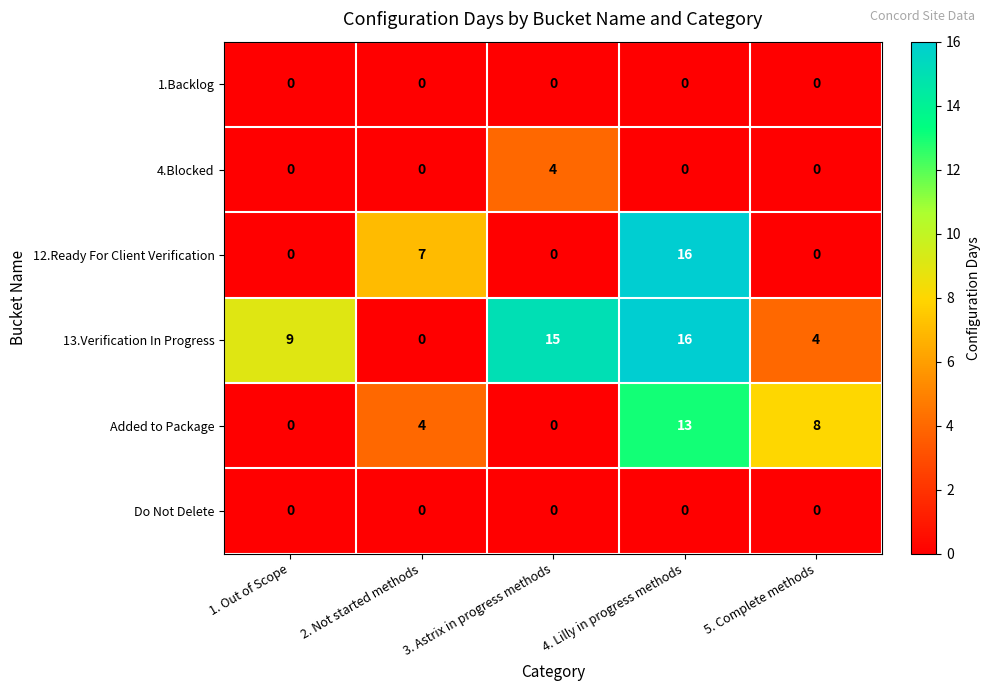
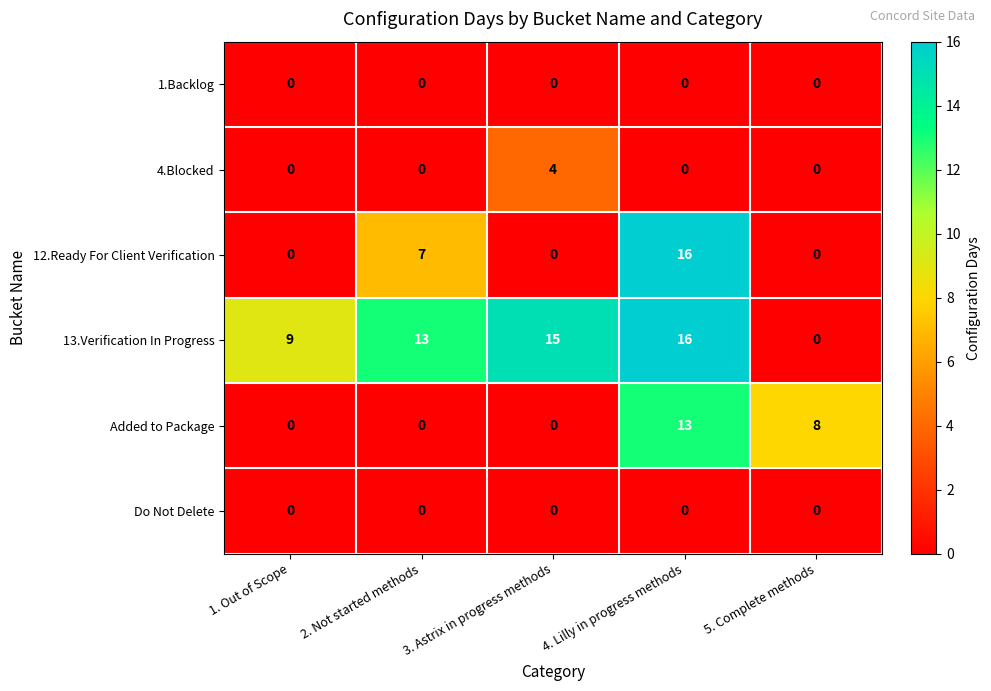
13.Verification In Progress, 2. Not started methods: 0 -> 13
13.Verification In Progress, 5. Complete methods: 4 -> 0
Added to Package, 2. Not started methods: 4 -> 0
